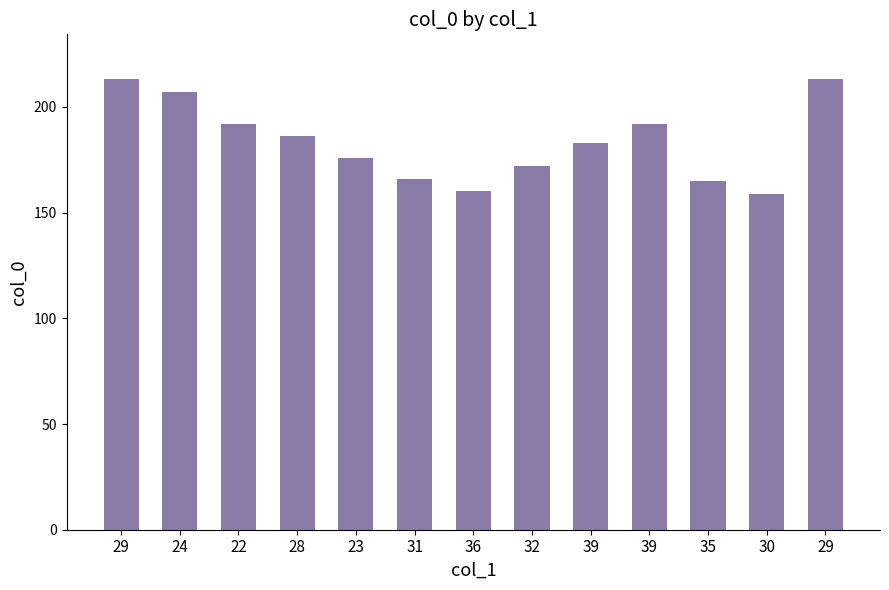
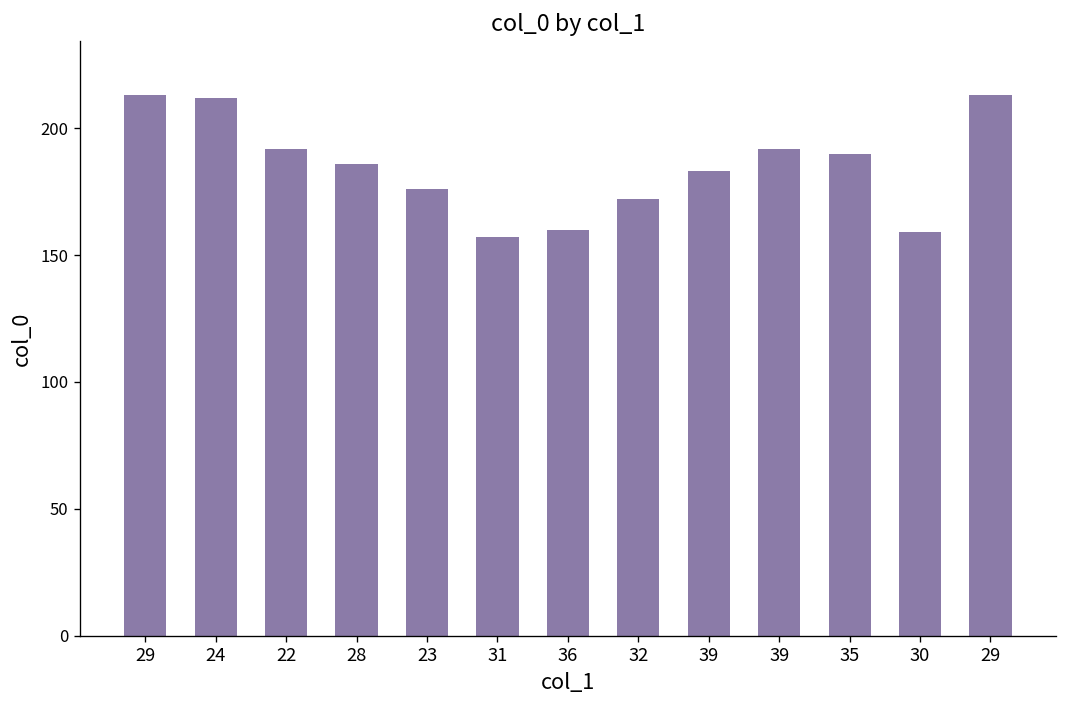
24: 207 -> 212
31: 166 -> 157
35: 165 -> 190
